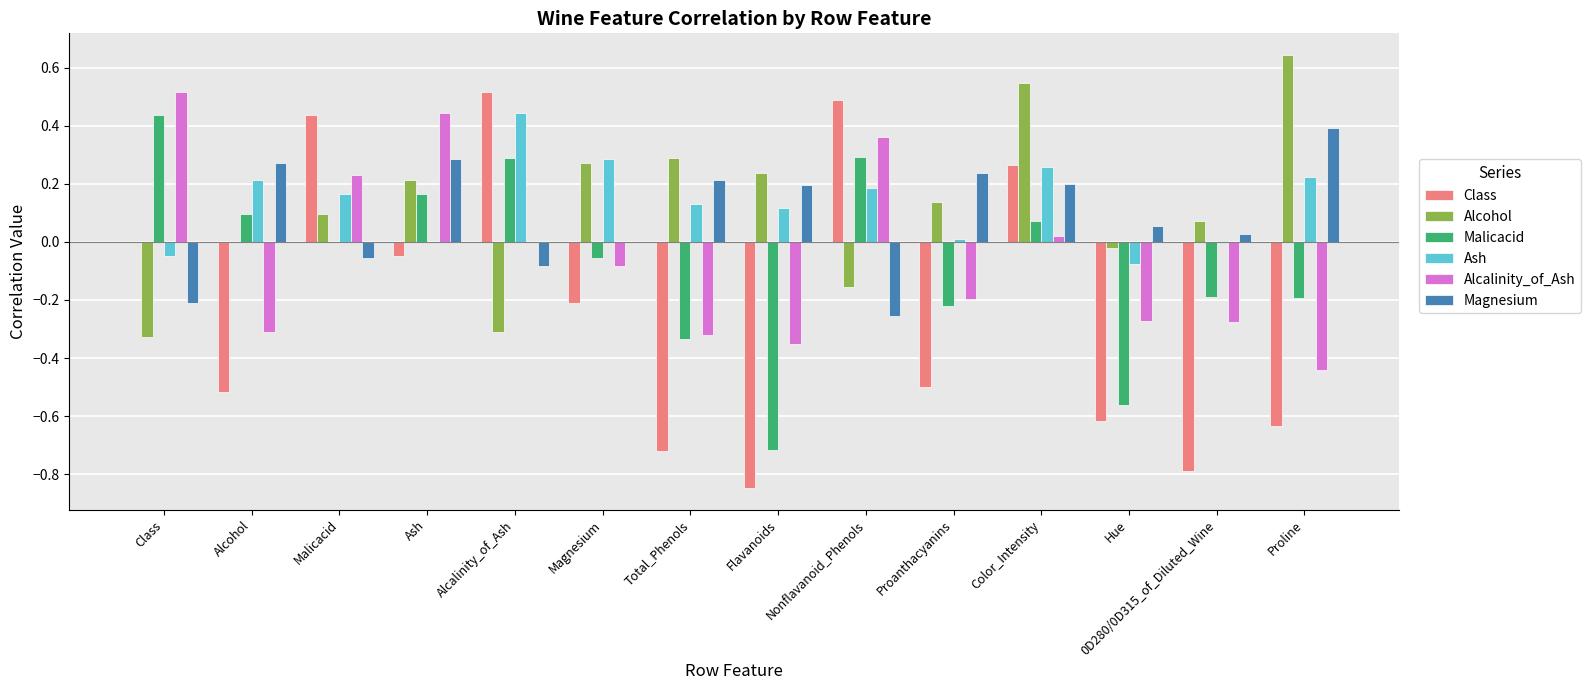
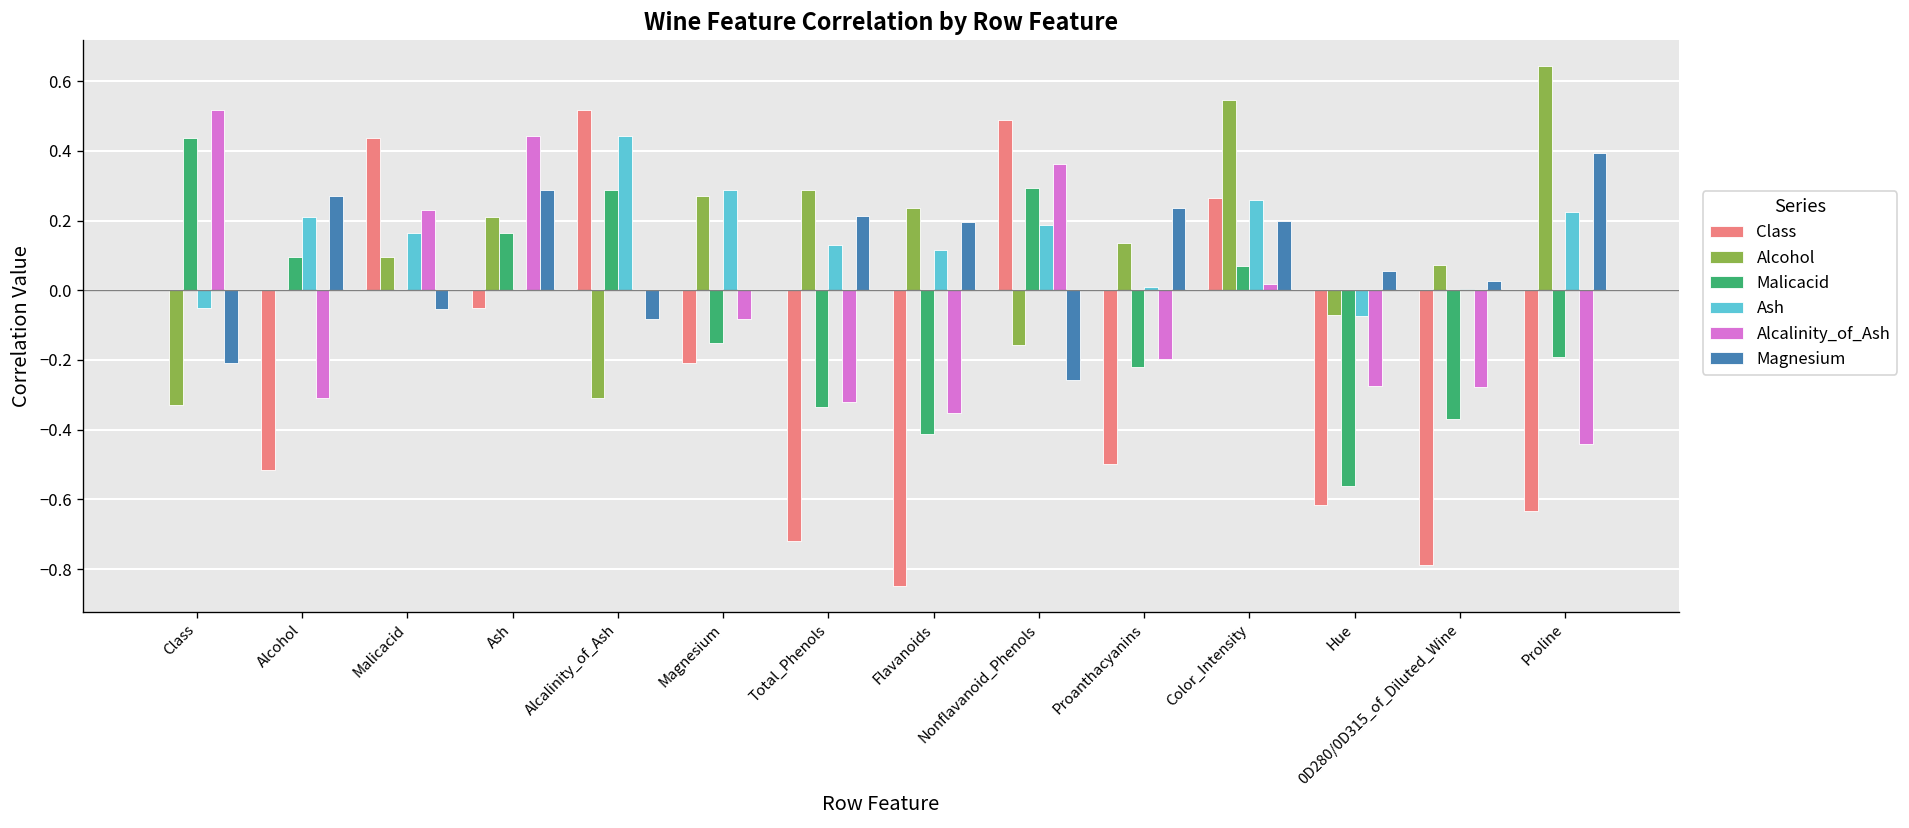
Malicacid, Magnesium: -0.05 -> -0.15
Malicacid, Flavanoids: -0.72 -> -0.41
Alcohol, Hue: -0.02 -> -0.07
Malicacid, 0D280/0D315_of_Diluted_Wine: -0.19 -> -0.37
